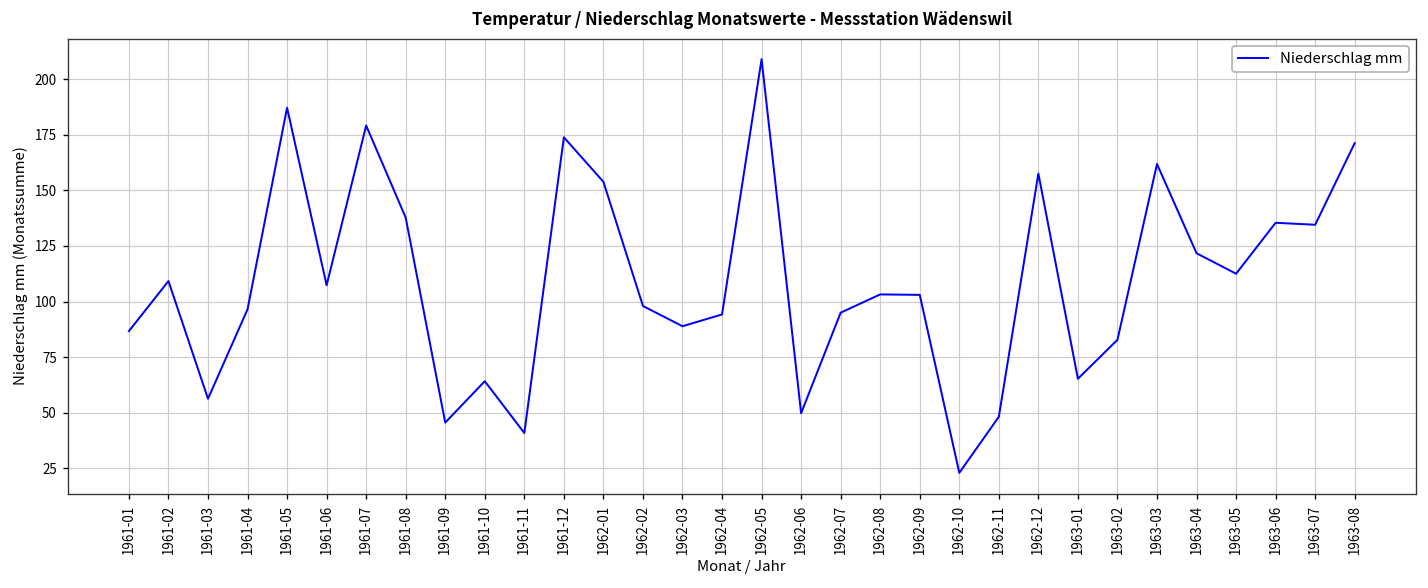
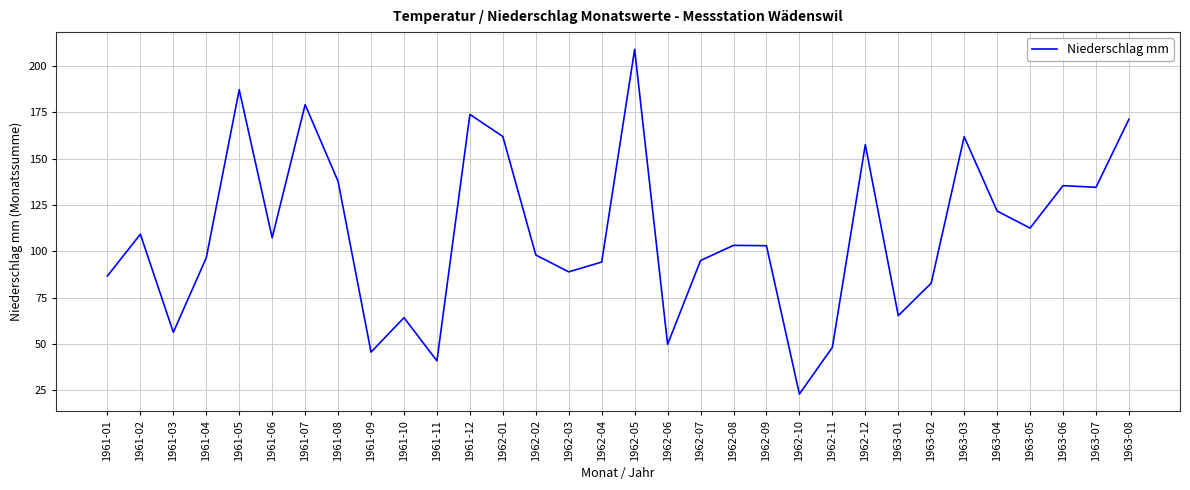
1962-01: 154 -> 162
